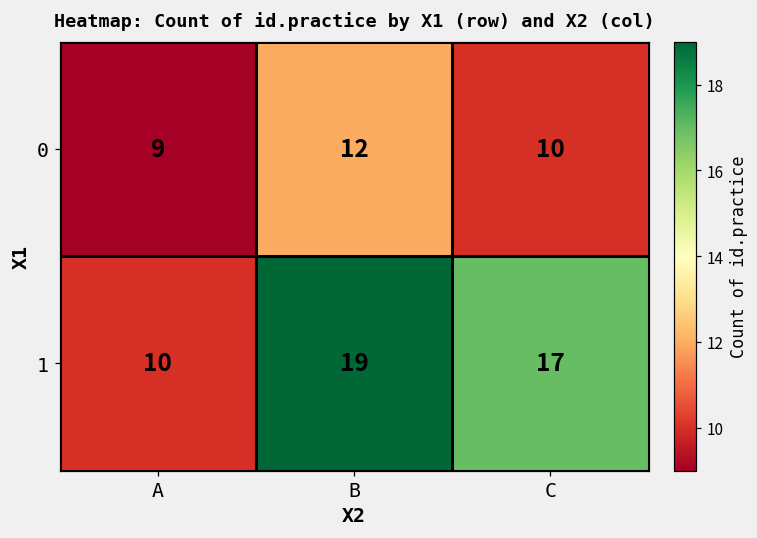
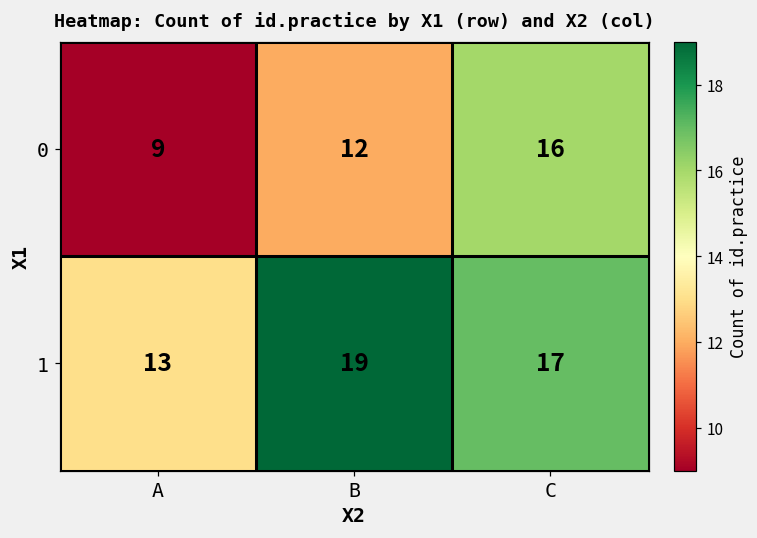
0, C: 10 -> 16
1, A: 10 -> 13
